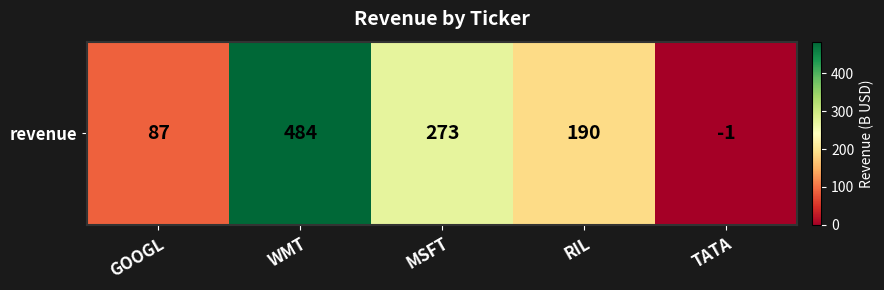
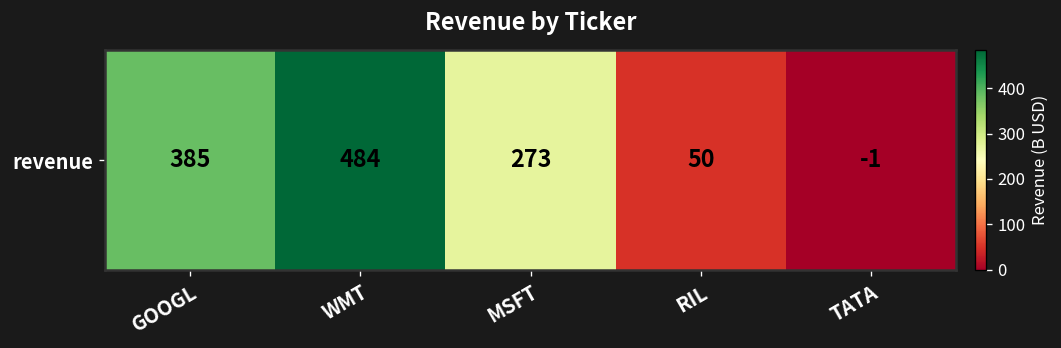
revenue, GOOGL: 87 -> 385
revenue, RIL: 190 -> 50
